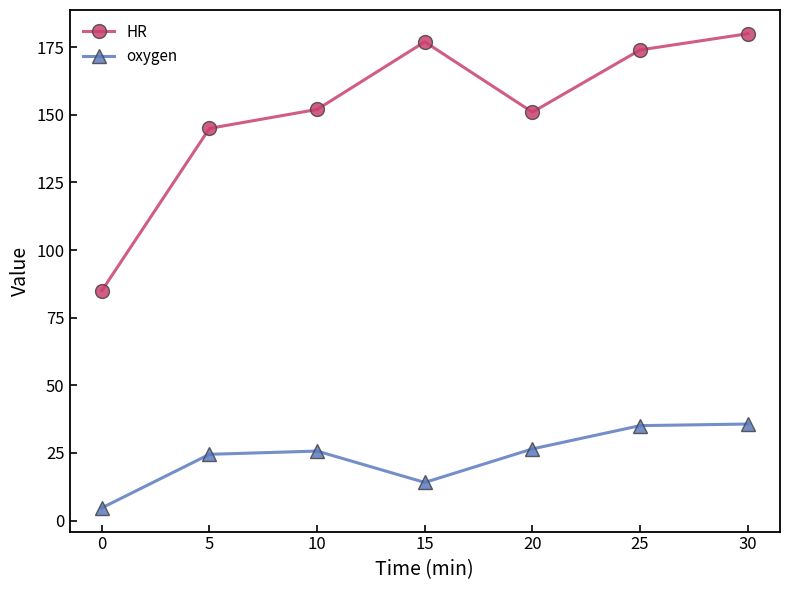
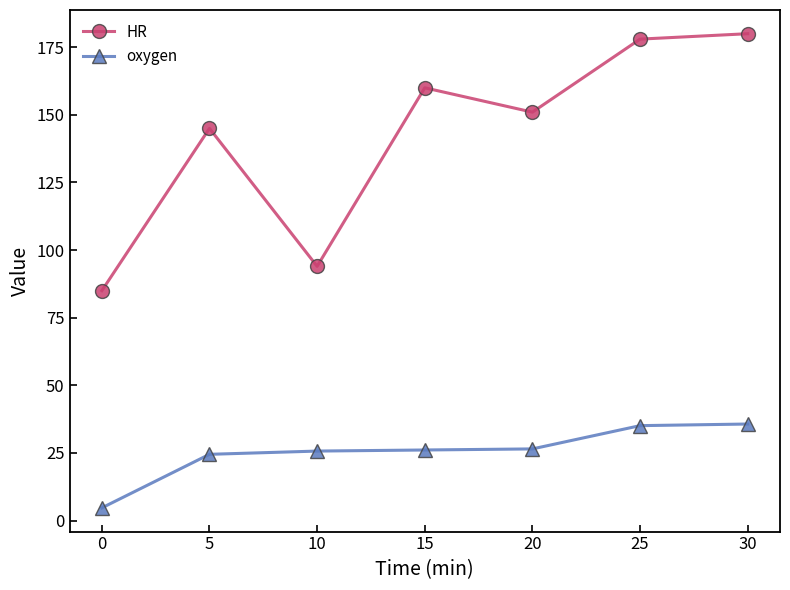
HR, 10: 152 -> 94
HR, 15: 177 -> 160
oxygen, 15: 14 -> 26
HR, 25: 174 -> 178
